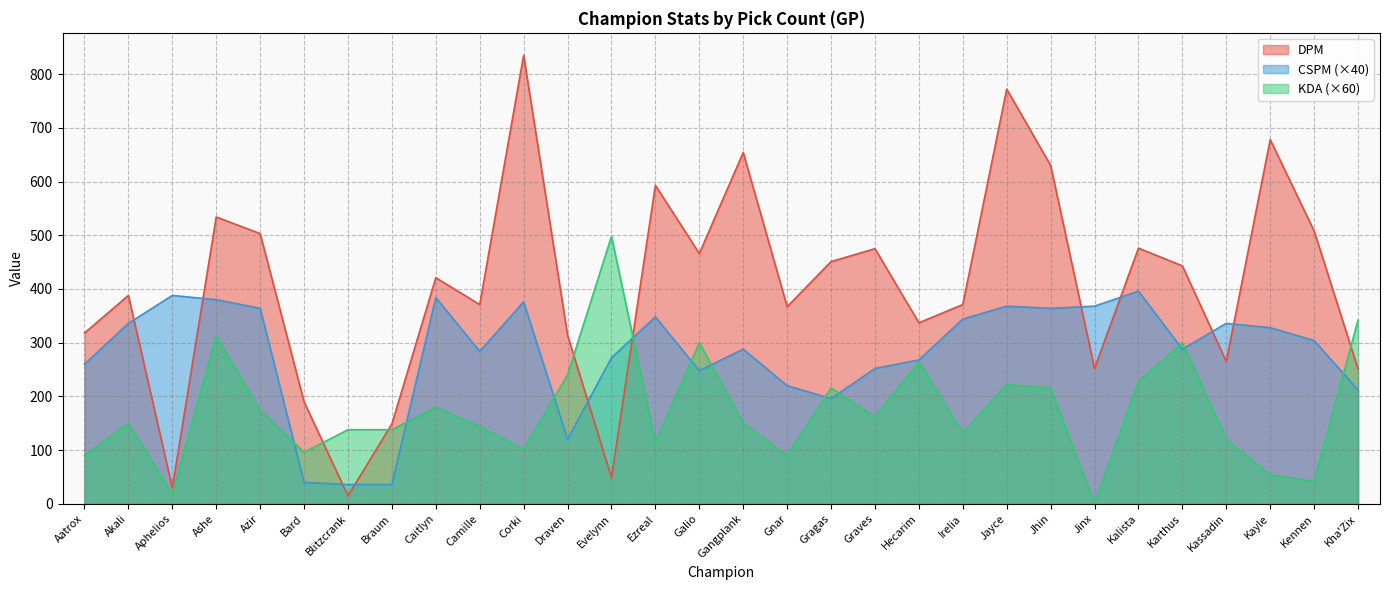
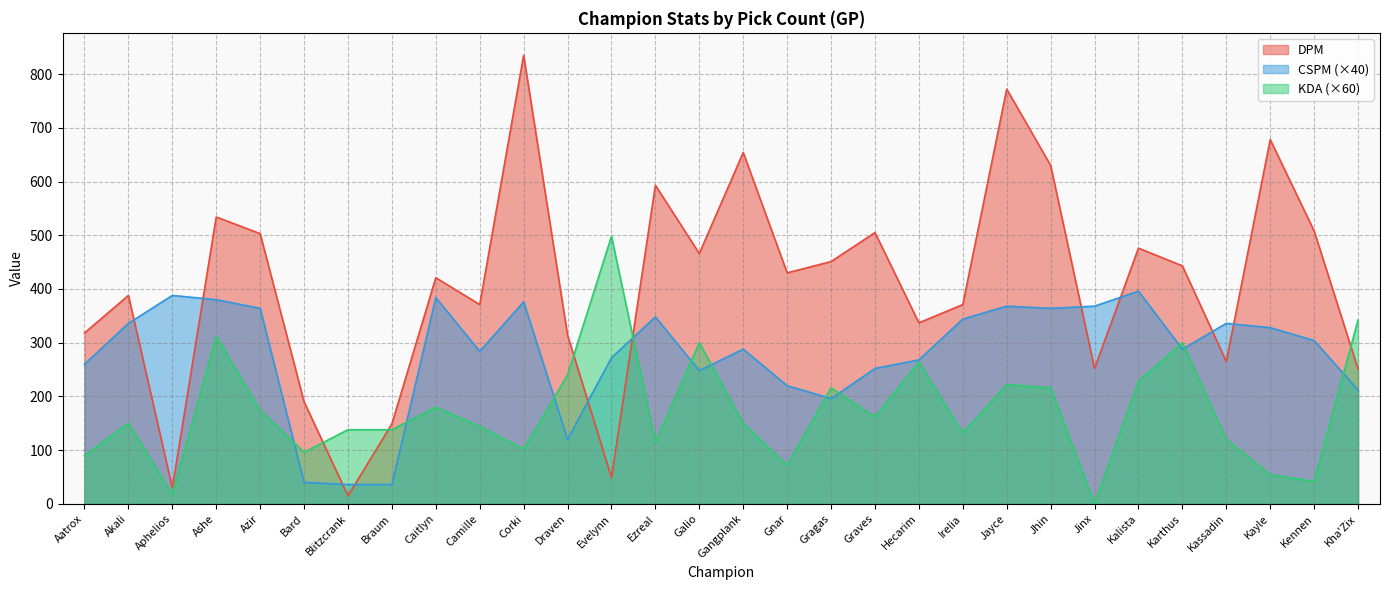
DPM, Gnar: 370 -> 430
KDA (×60), Gnar: 90 -> 70
DPM, Graves: 480 -> 510
